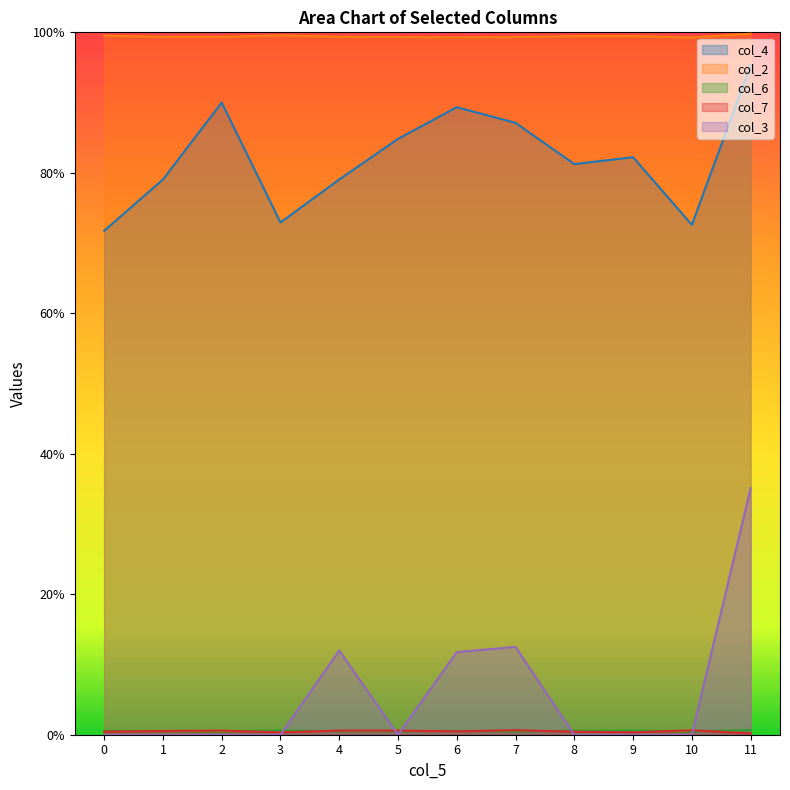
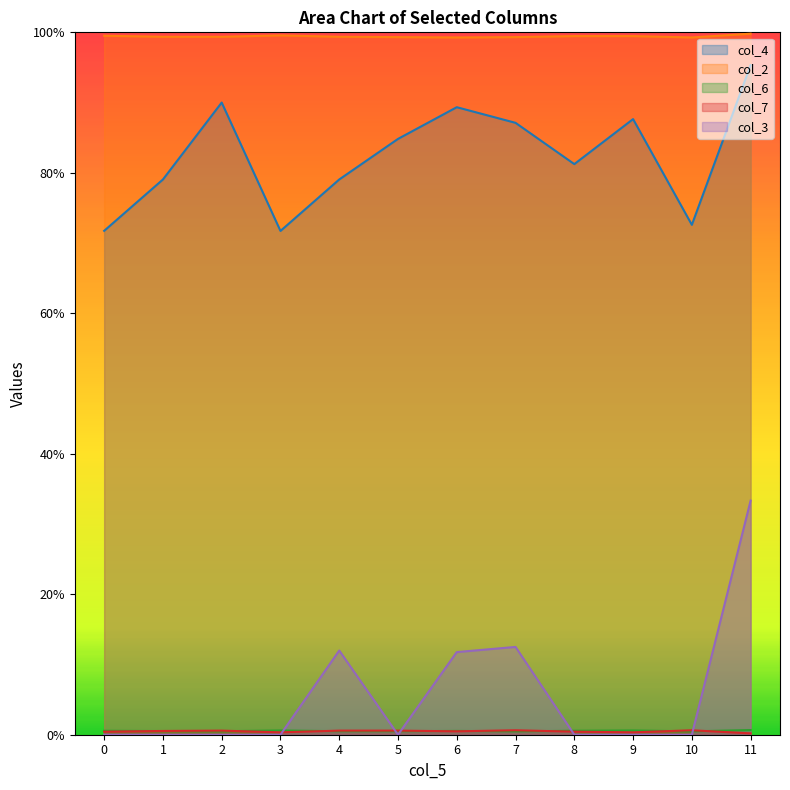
col_4, 3: 73% -> 72%
col_4, 9: 82% -> 88%
col_3, 11: 35% -> 33%
